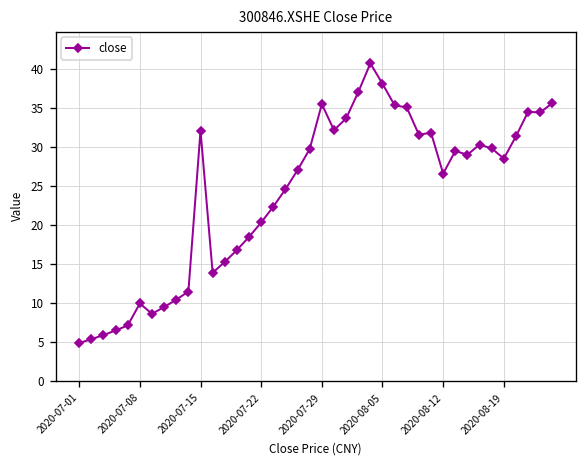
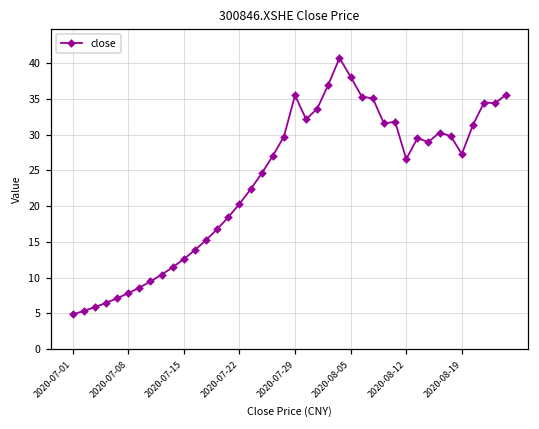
2020-07-08: 10 -> 8
2020-07-15: 32 -> 13
2020-08-19: 29 -> 27
